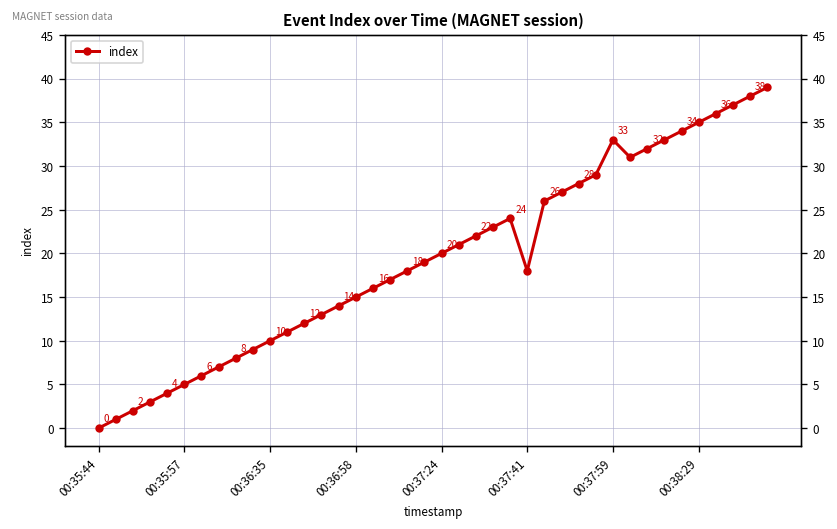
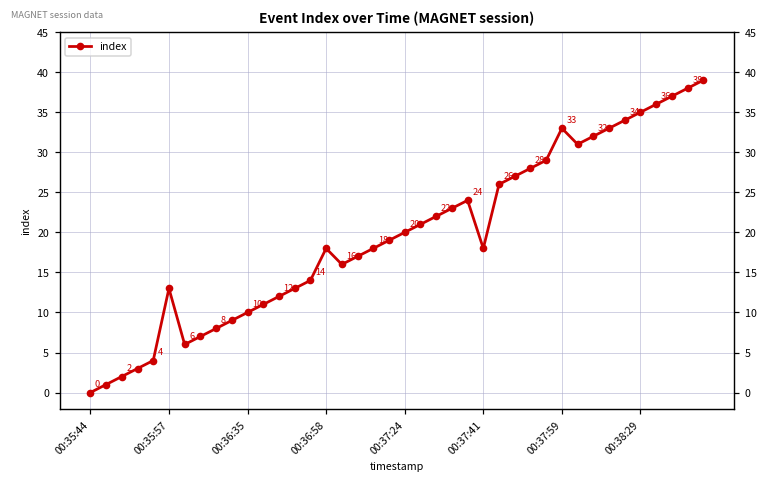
00:35:57: 5 -> 13
00:36:58: 15 -> 18
